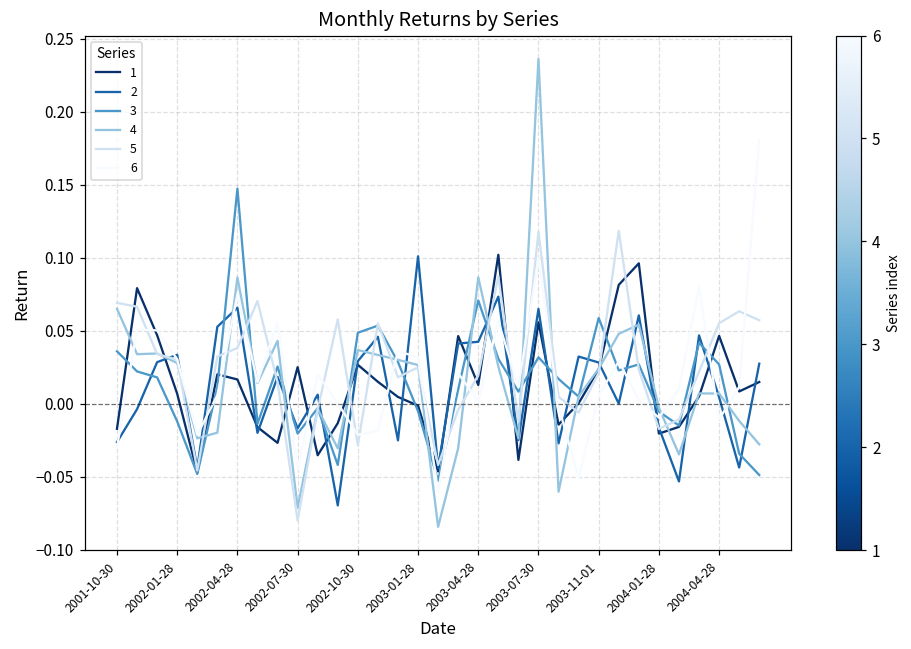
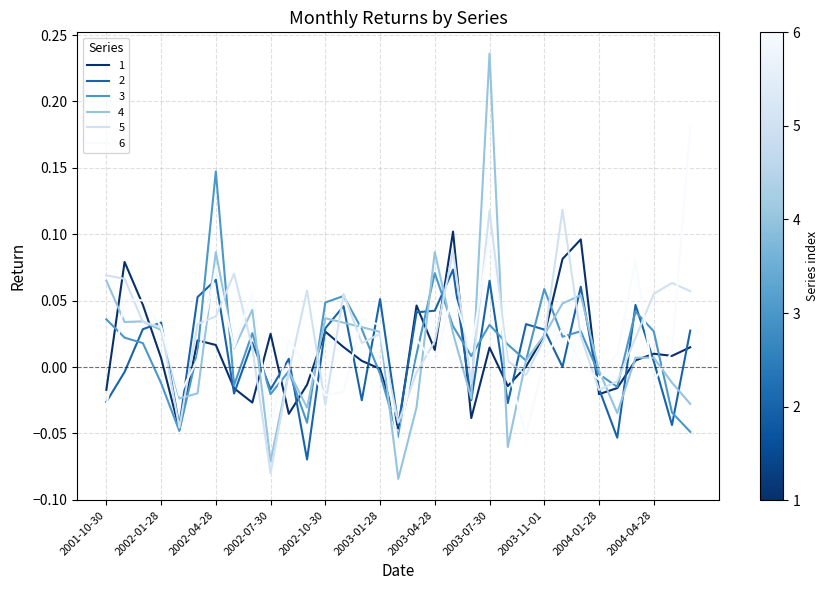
2, 2003-01-28: 0.101 -> 0.051
1, 2003-07-30: 0.056 -> 0.015
1, 2004-04-28: 0.046 -> 0.010
